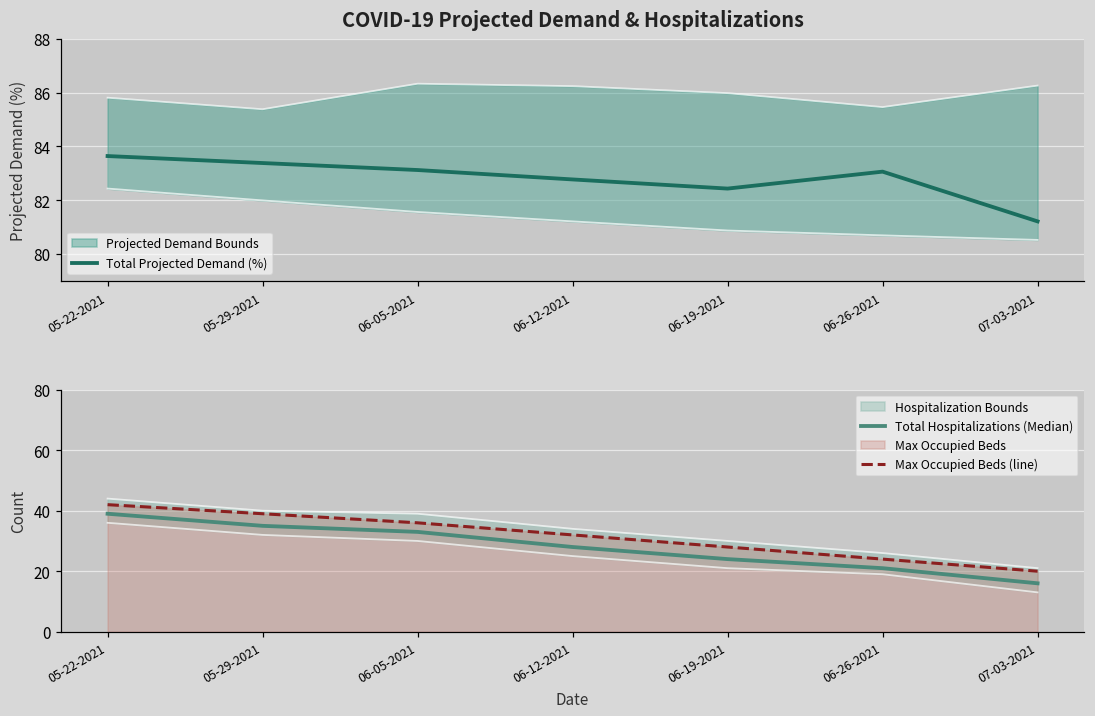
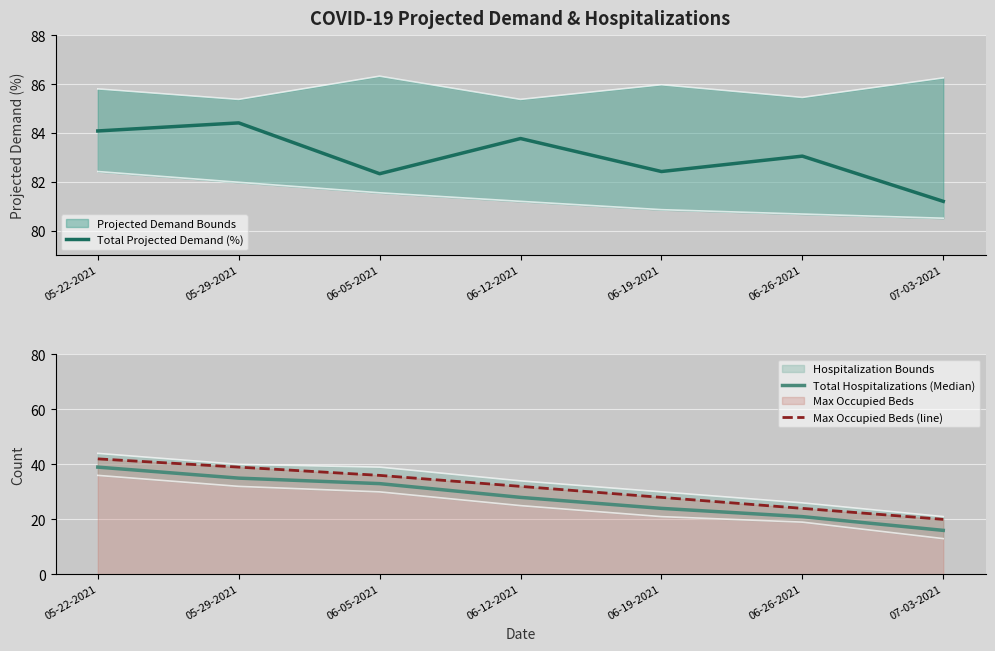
COVID-19 Projected Demand & Hospitalizations, Total Projected Demand (%), 05-22-2021: 83.6 -> 84.1
COVID-19 Projected Demand & Hospitalizations, Total Projected Demand (%), 05-29-2021: 83.4 -> 84.4
COVID-19 Projected Demand & Hospitalizations, Total Projected Demand (%), 06-05-2021: 83.1 -> 82.3
COVID-19 Projected Demand & Hospitalizations, Total Projected Demand (%), 06-12-2021: 82.8 -> 83.8
COVID-19 Projected Demand & Hospitalizations, Projected Demand Bounds, 06-12-2021: 86.2 -> 85.4
